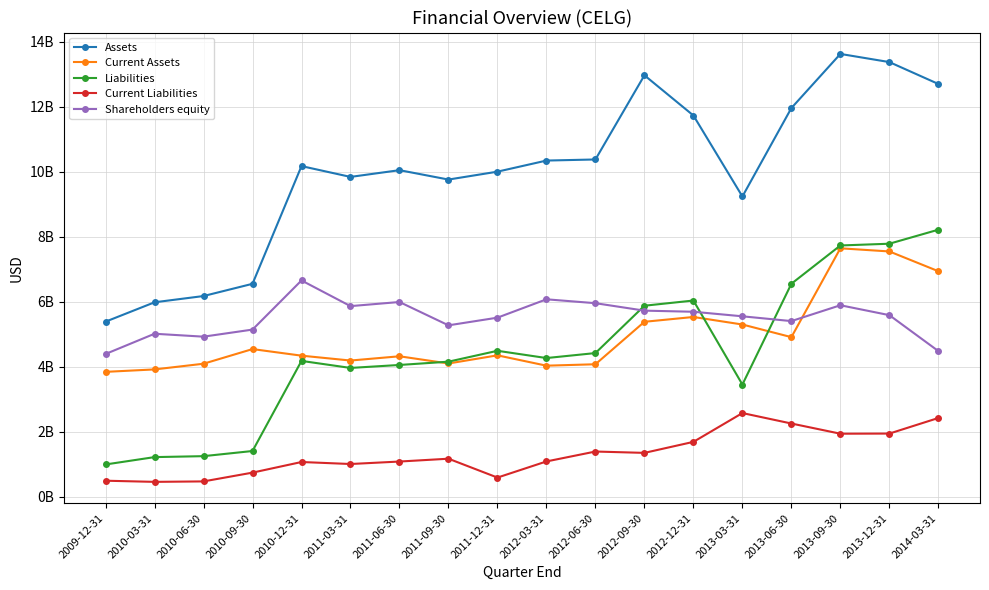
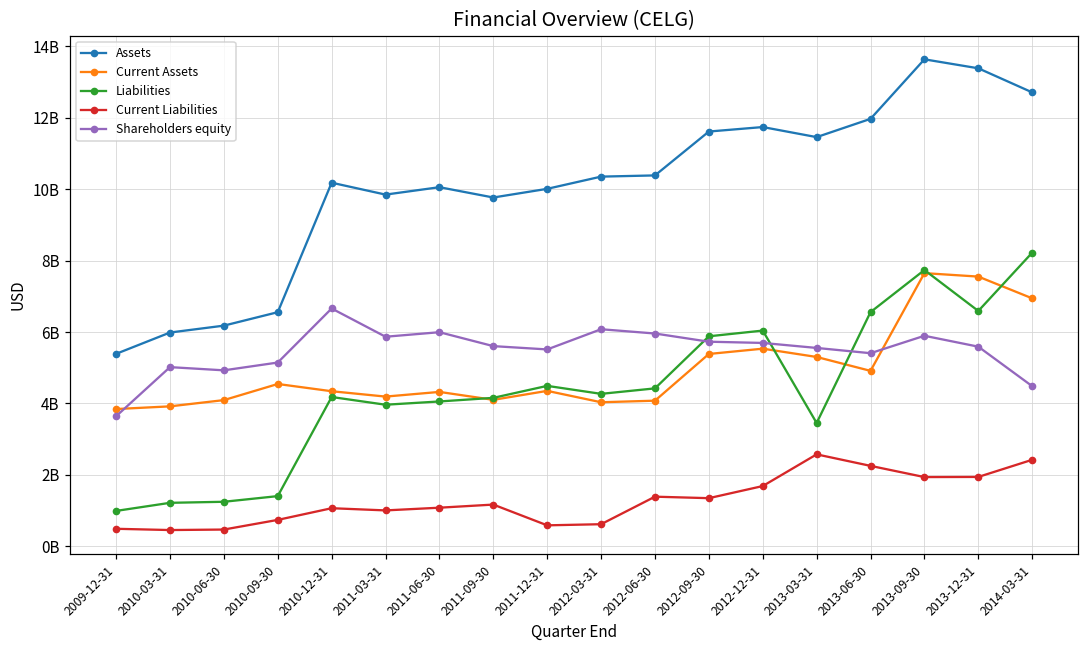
Shareholders equity, 2009-12-31: 4400000000 -> 3600000000
Shareholders equity, 2011-09-30: 5300000000 -> 5600000000
Current Liabilities, 2012-03-31: 1100000000 -> 600000000
Assets, 2012-09-30: 13000000000 -> 11600000000
Assets, 2013-03-31: 9200000000 -> 11500000000
Liabilities, 2013-12-31: 7800000000 -> 6600000000
